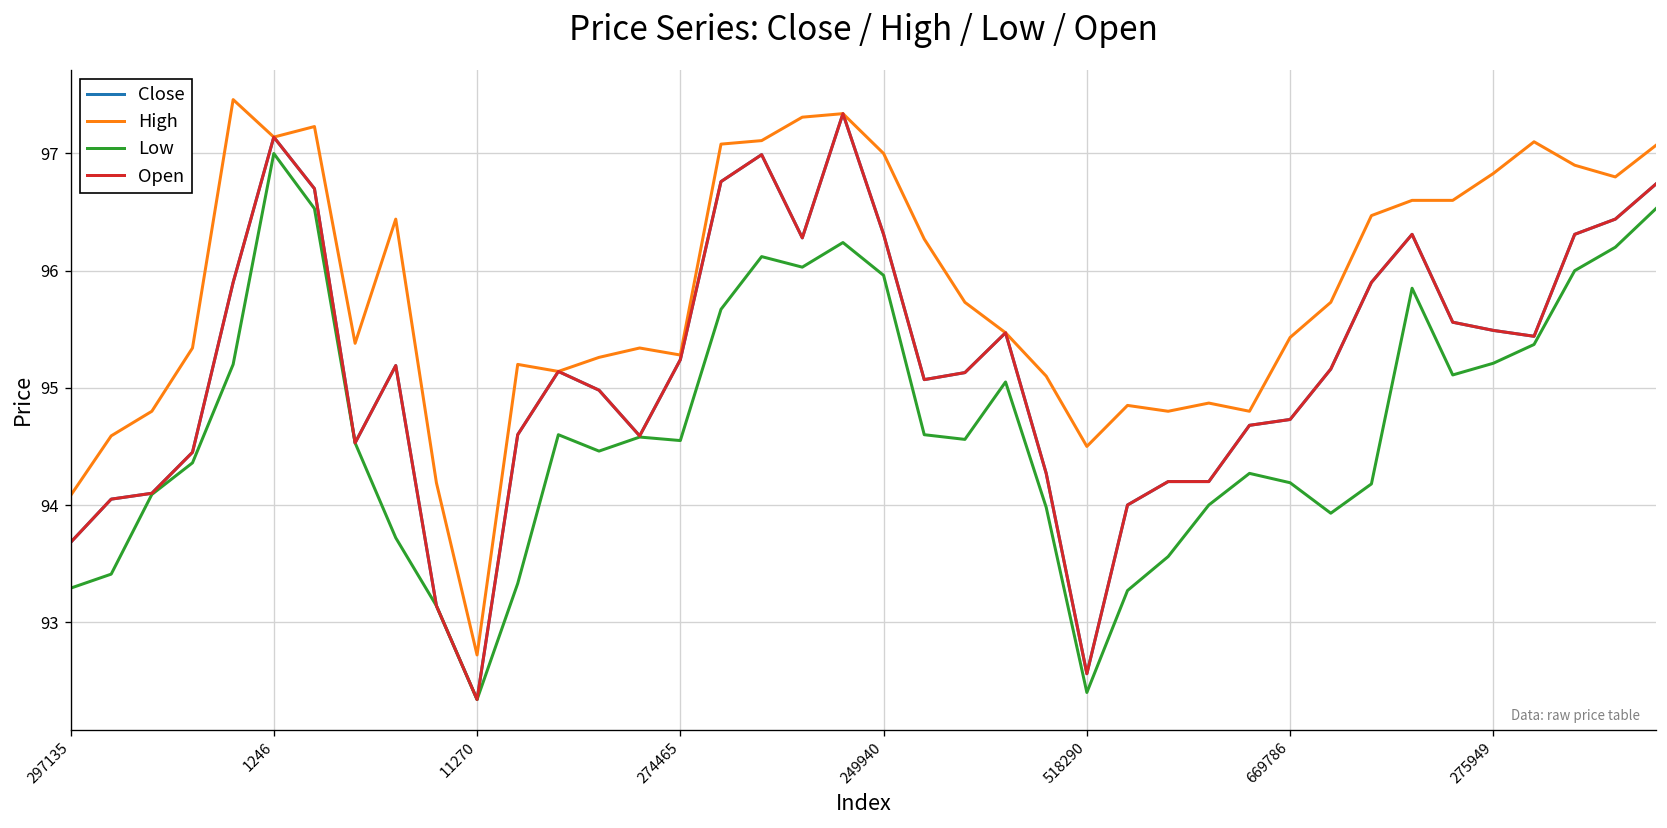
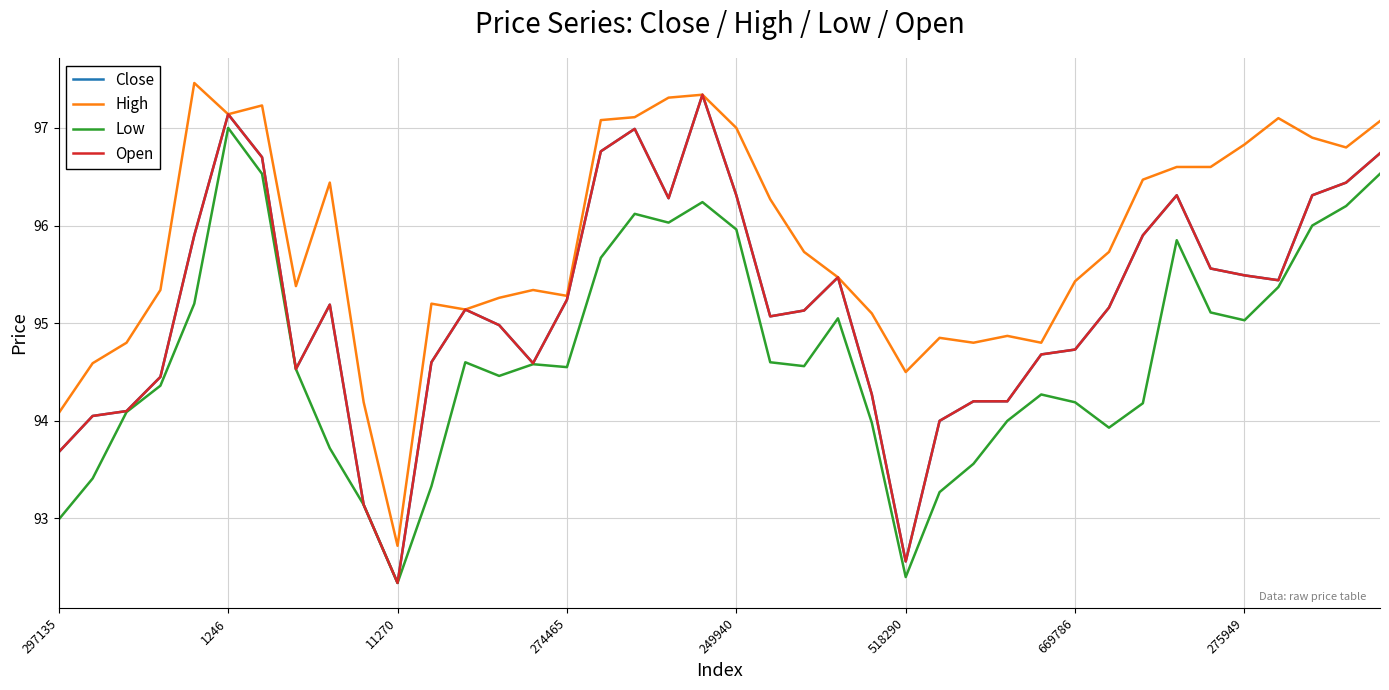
Low, 297135: 93.3 -> 93.0
Low, 275949: 95.2 -> 95.0
